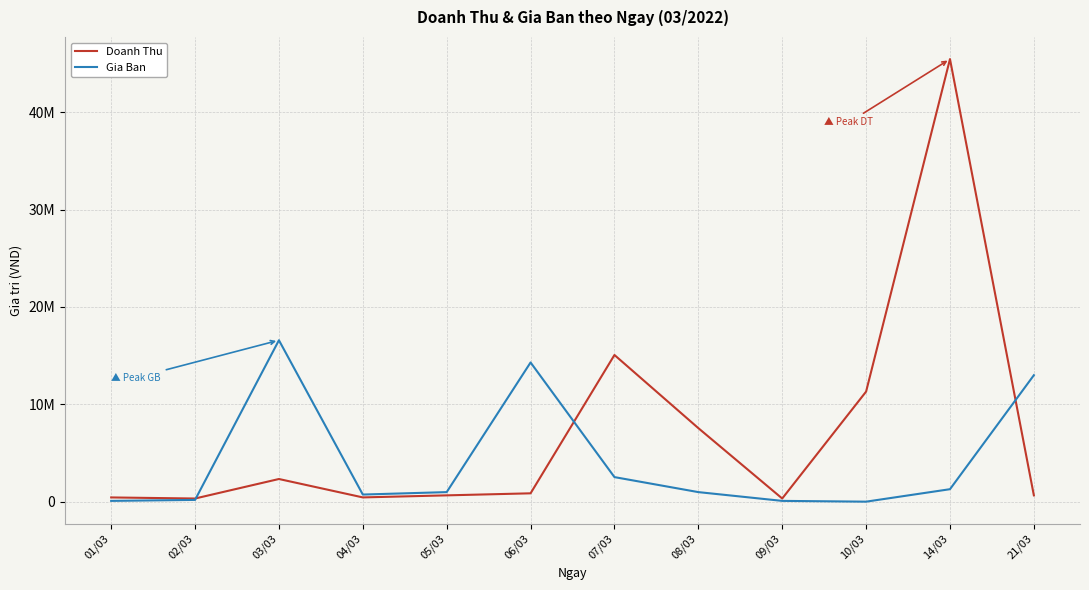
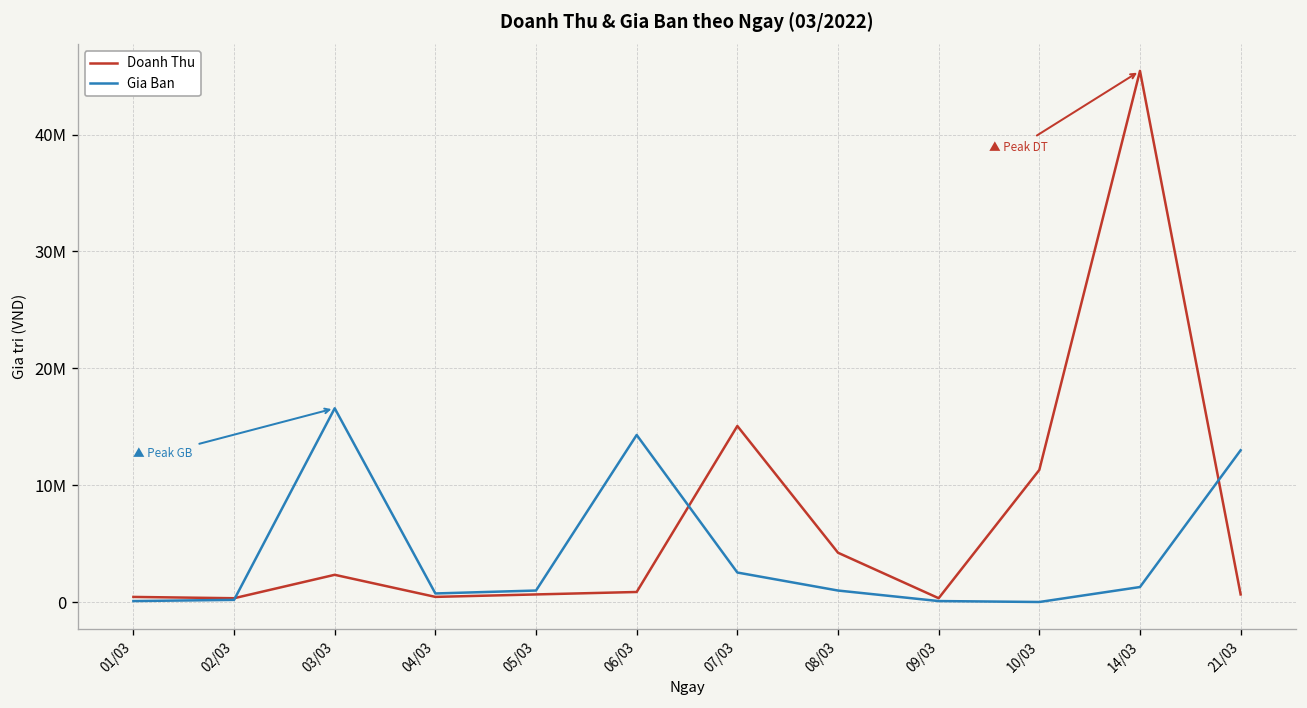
Doanh Thu, 08/03: 8000000 -> 4000000
